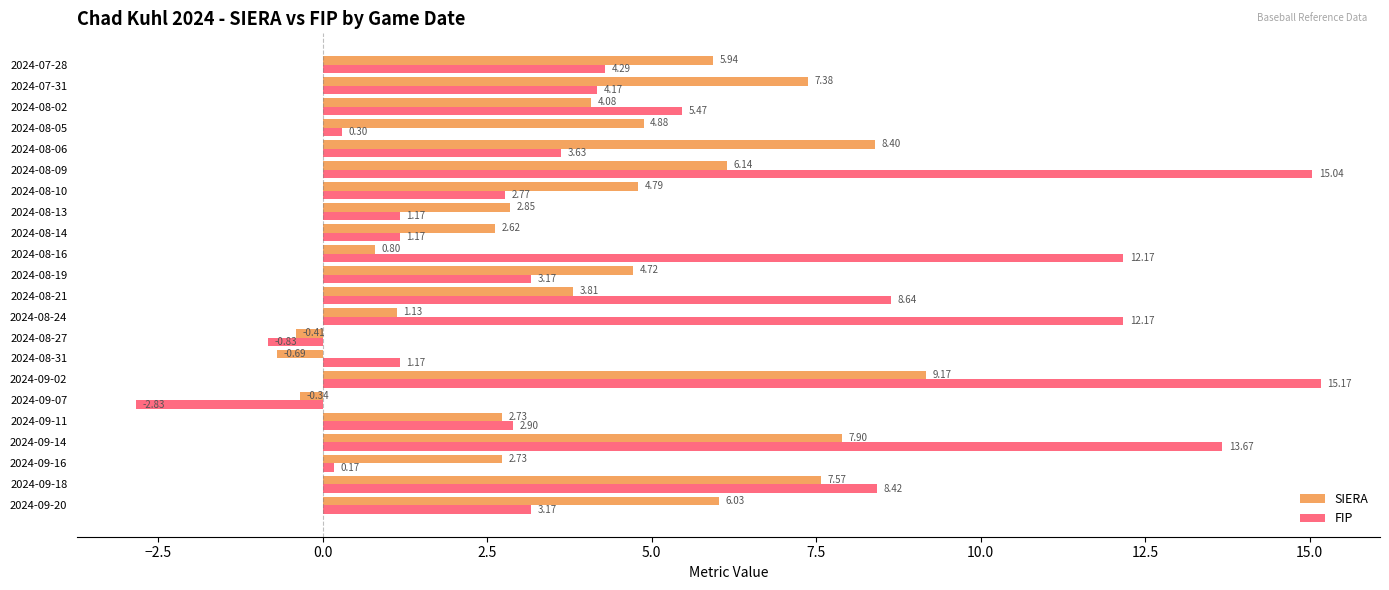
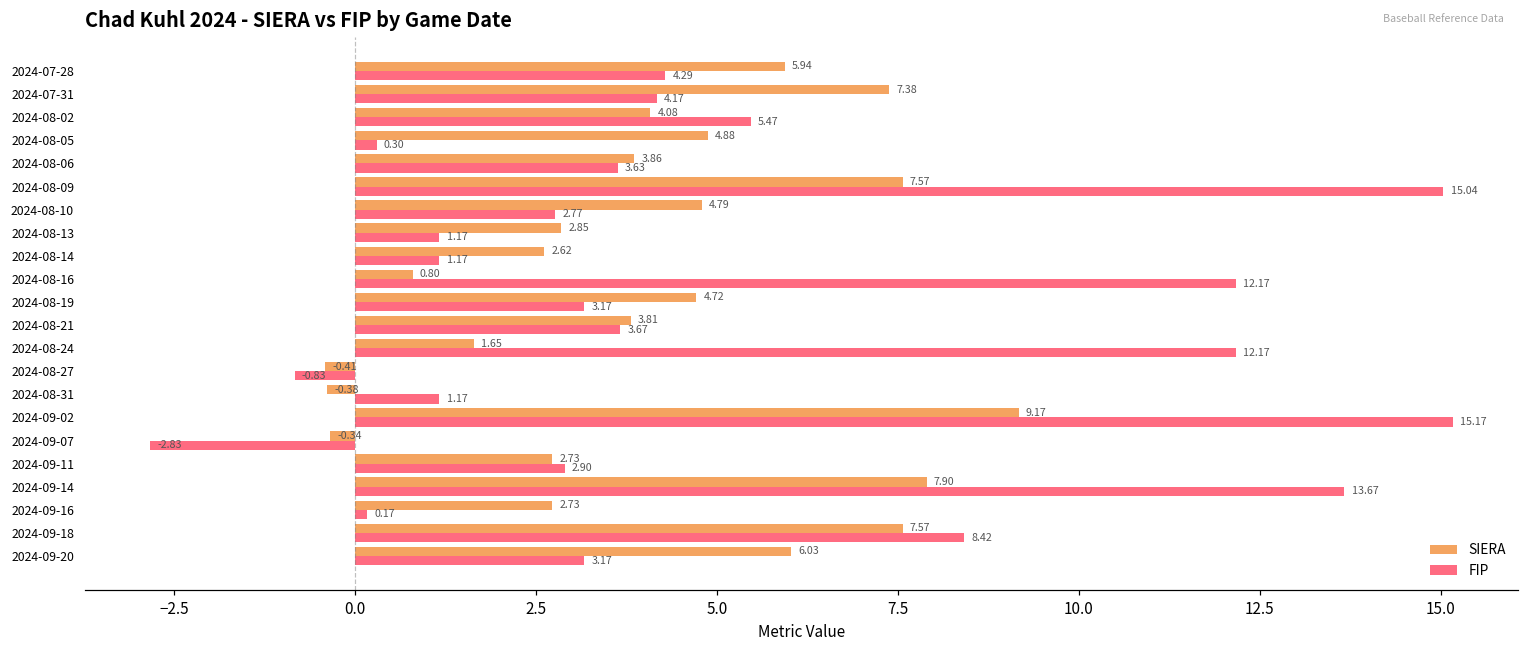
SIERA, 2024-08-06: 8.40 -> 3.86
SIERA, 2024-08-09: 6.14 -> 7.57
FIP, 2024-08-21: 8.64 -> 3.67
SIERA, 2024-08-24: 1.13 -> 1.65
SIERA, 2024-08-31: -0.69 -> -0.38
